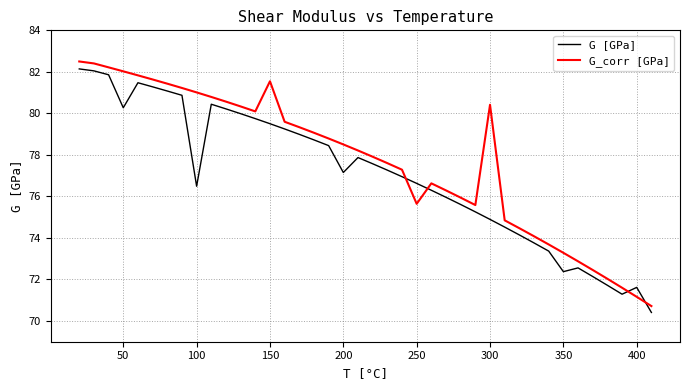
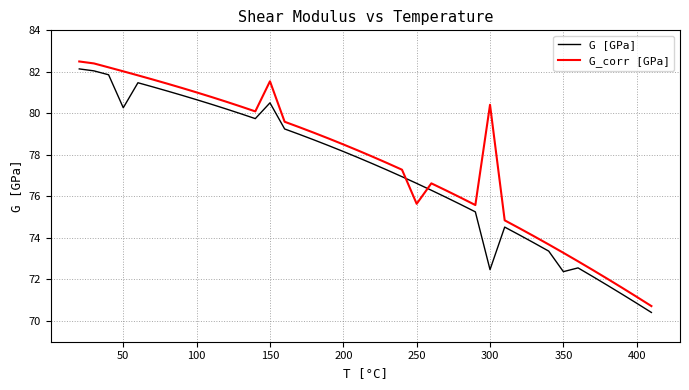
G [GPa], 100: 76.5 -> 80.7
G [GPa], 150: 79.5 -> 80.5
G [GPa], 200: 77.2 -> 78.2
G [GPa], 300: 74.9 -> 72.5
G [GPa], 400: 71.6 -> 70.9
